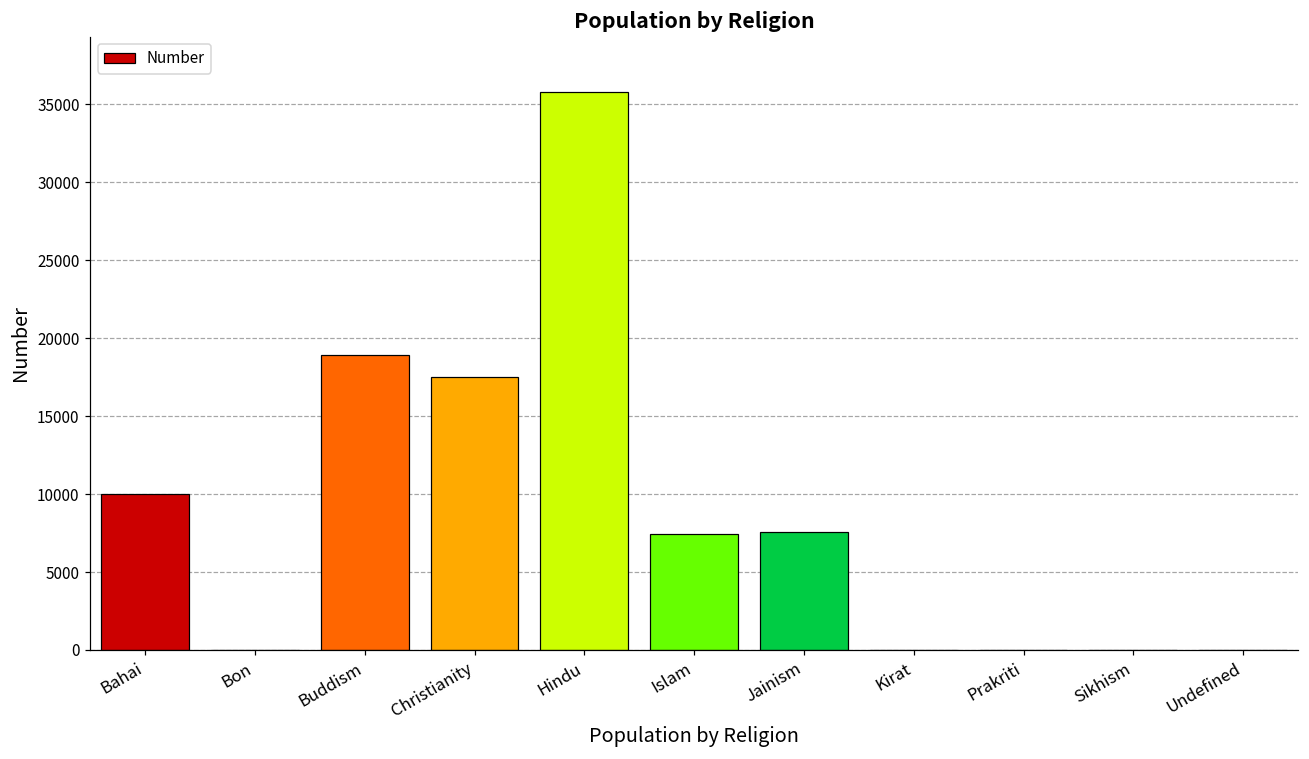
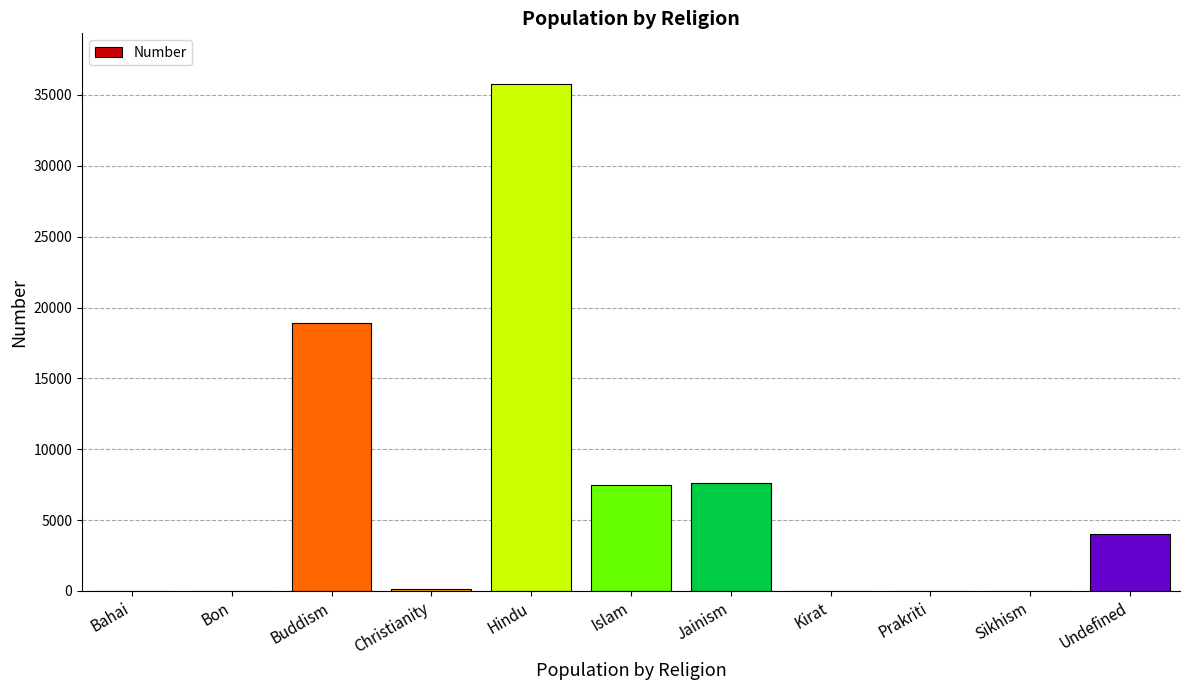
Bahai: 10000 -> 0
Christianity: 17500 -> 100
Undefined: 0 -> 4000
